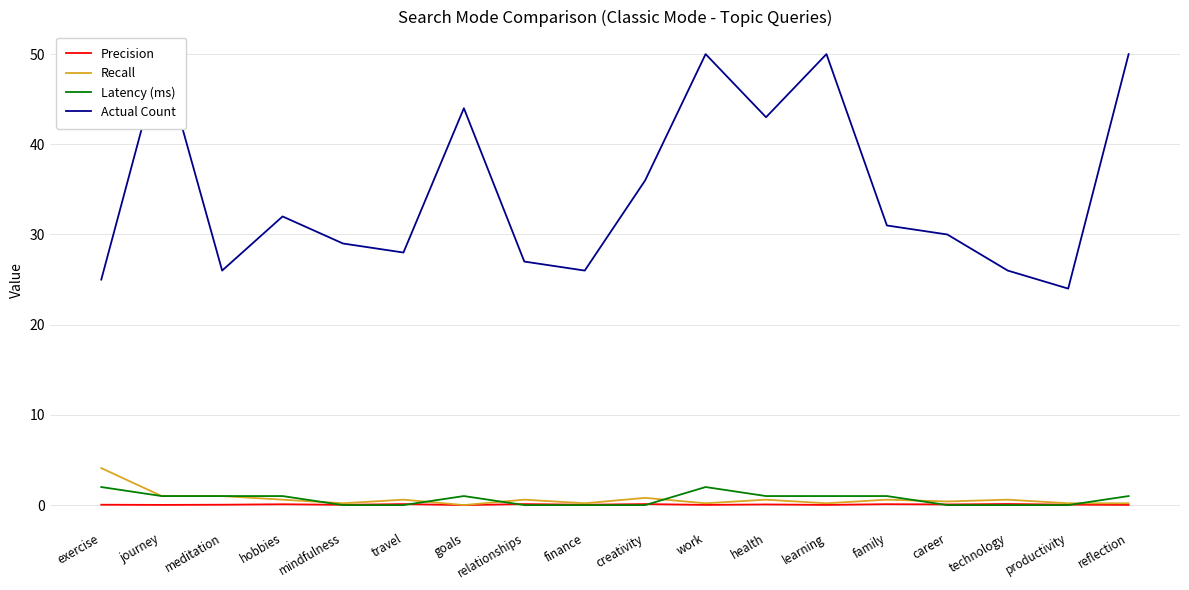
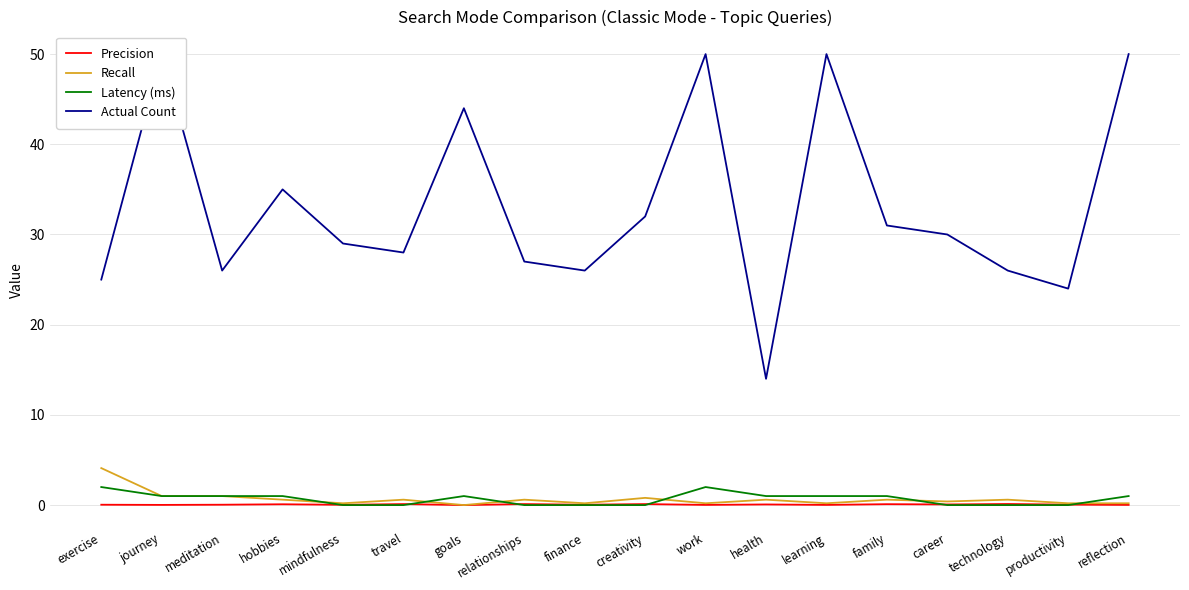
Actual Count, hobbies: 32 -> 35
Actual Count, creativity: 36 -> 32
Actual Count, health: 43 -> 14
